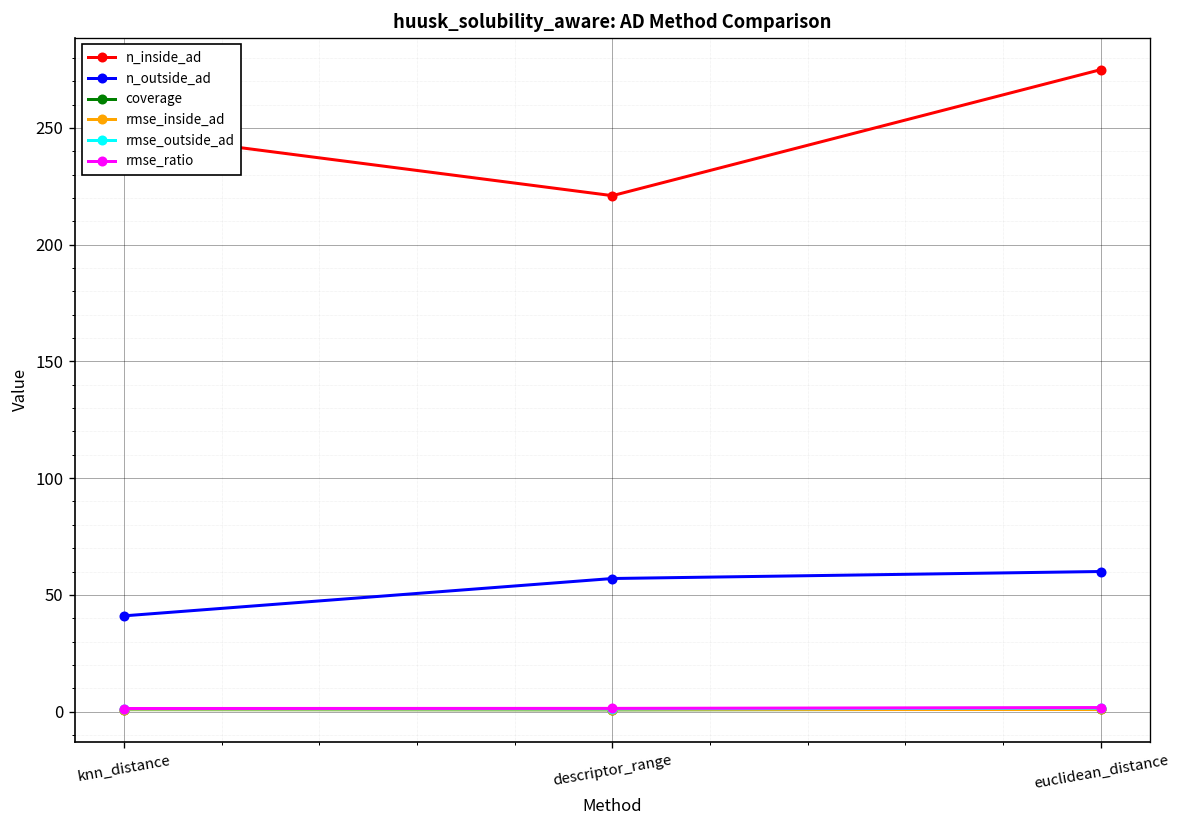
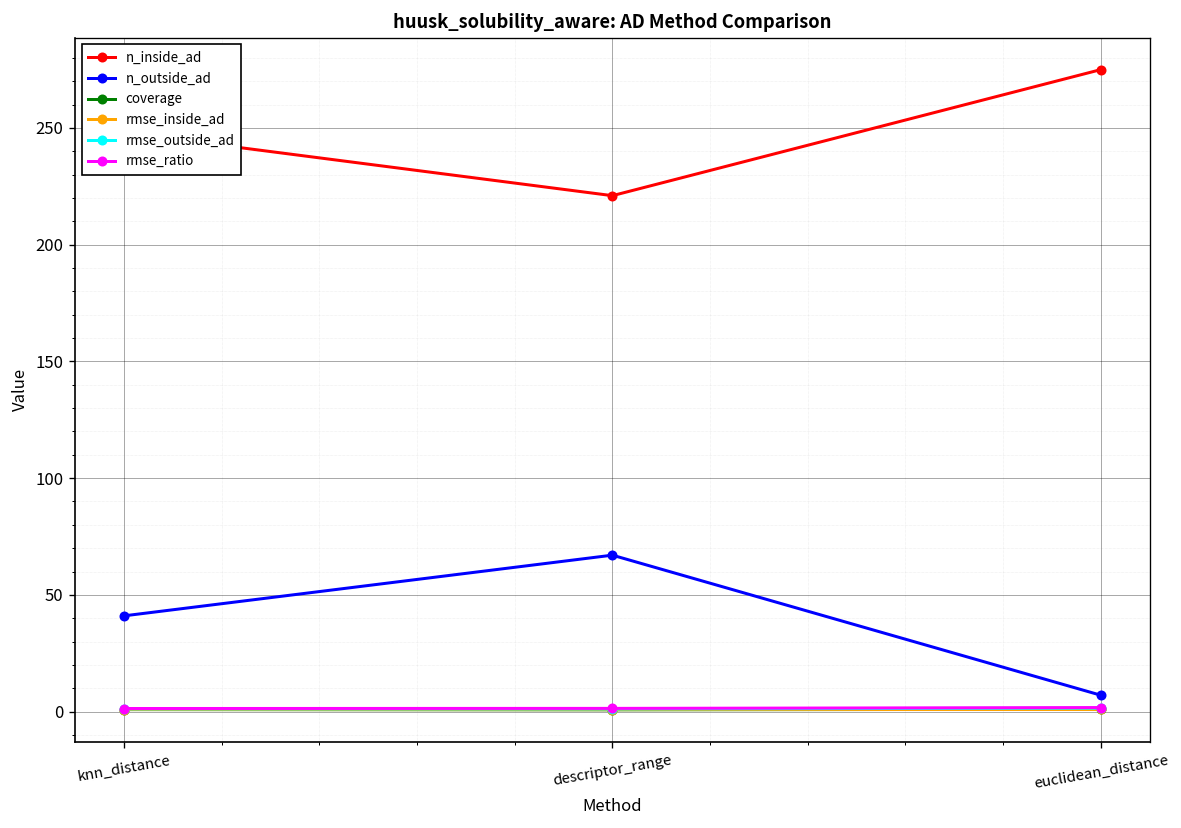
n_outside_ad, descriptor_range: 57 -> 67
n_outside_ad, euclidean_distance: 60 -> 7
